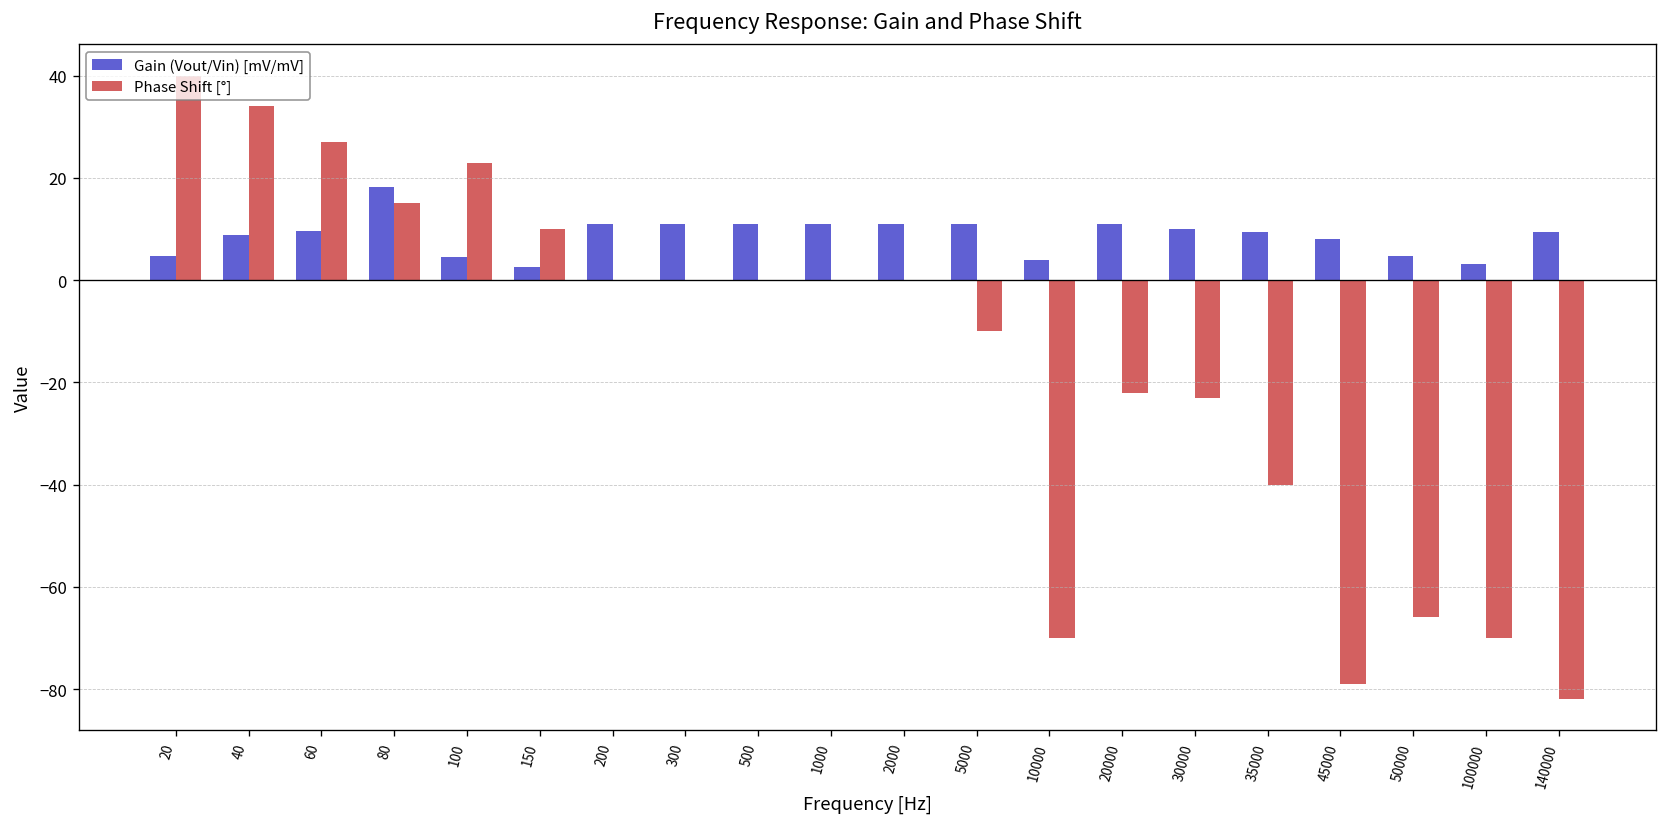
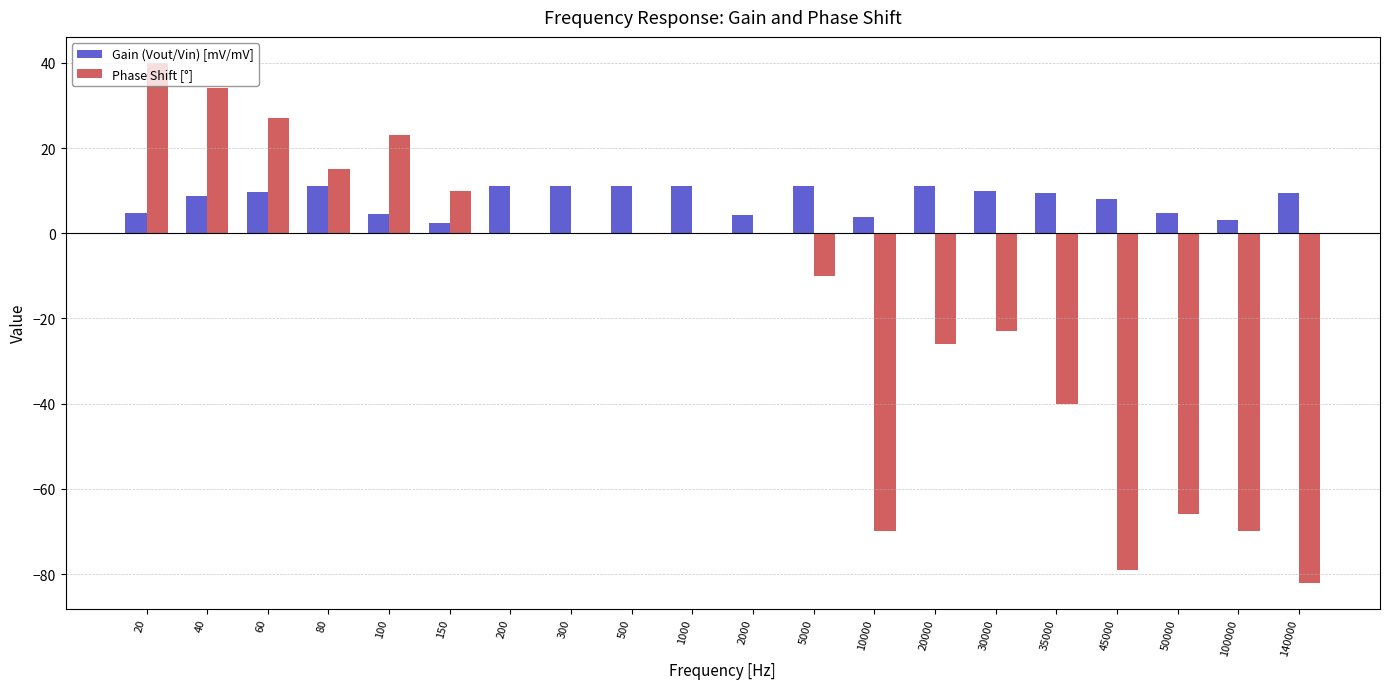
Gain (Vout/Vin) [mV/mV], 80: 18 -> 11
Gain (Vout/Vin) [mV/mV], 2000: 11 -> 4
Phase Shift [°], 20000: -22 -> -26
